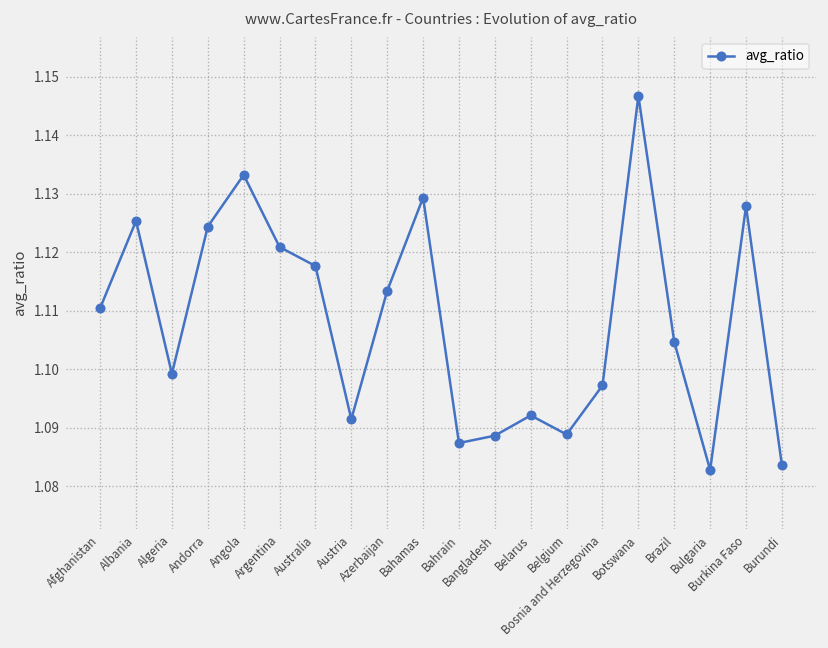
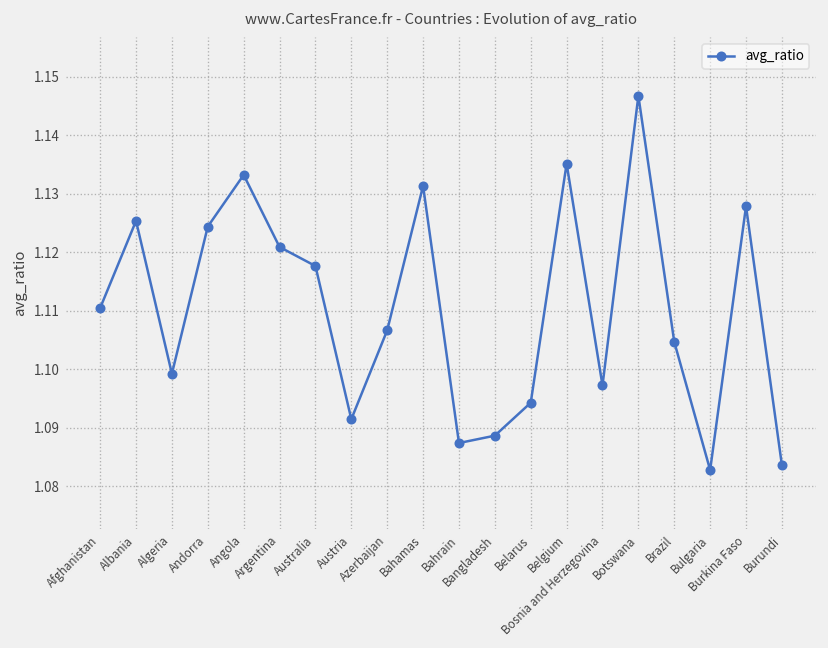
Azerbaijan: 1.113 -> 1.107
Bahamas: 1.129 -> 1.131
Belarus: 1.092 -> 1.094
Belgium: 1.089 -> 1.135
